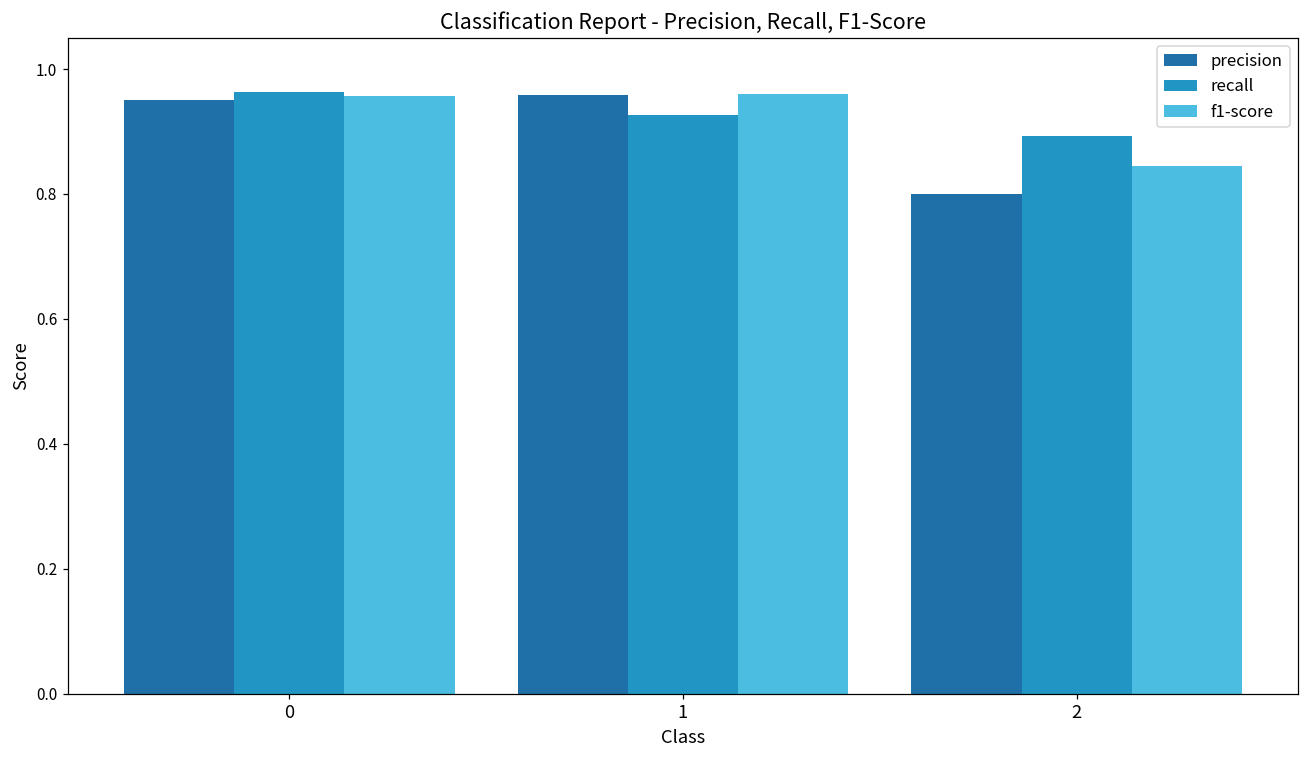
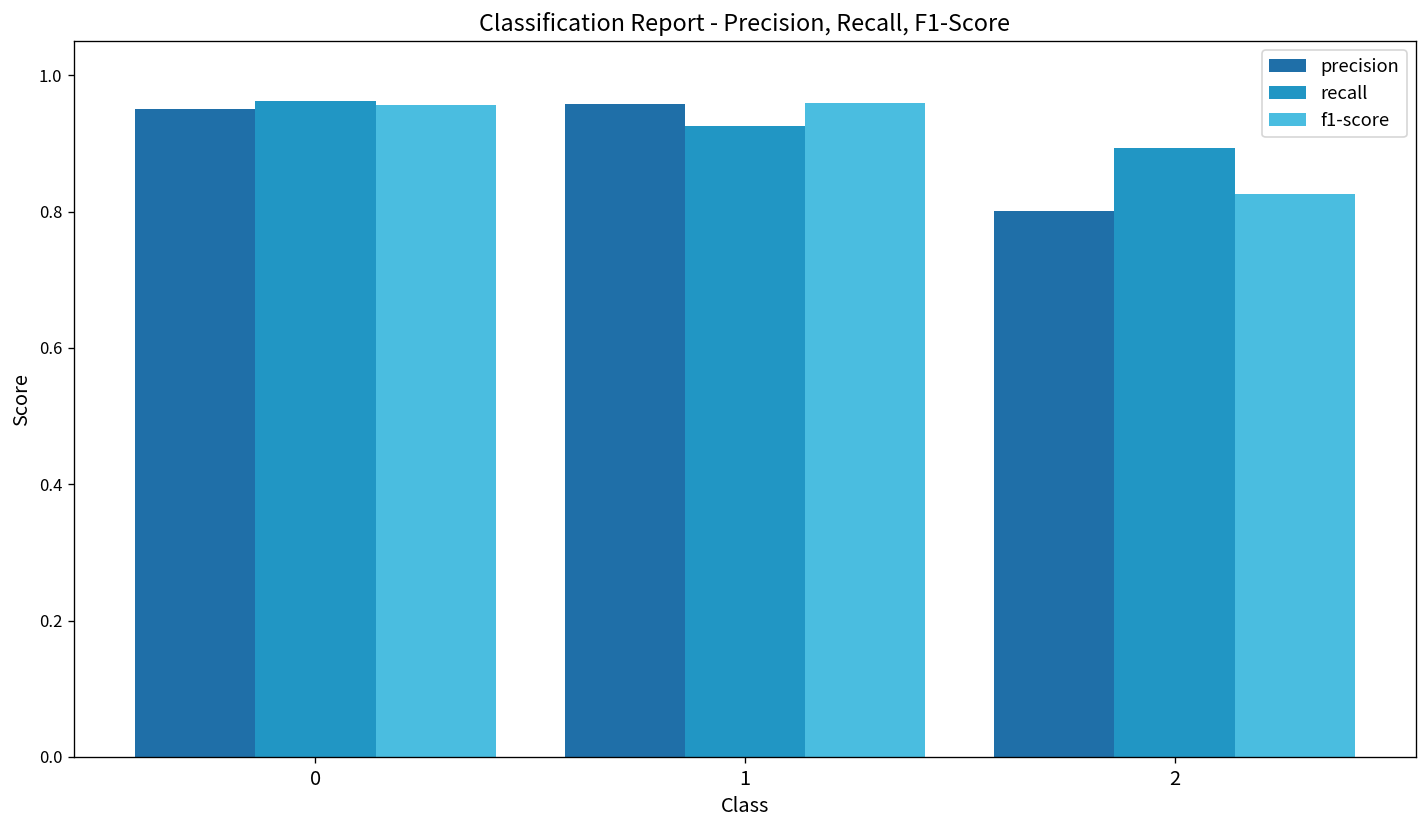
f1-score, 2: 0.84 -> 0.83
